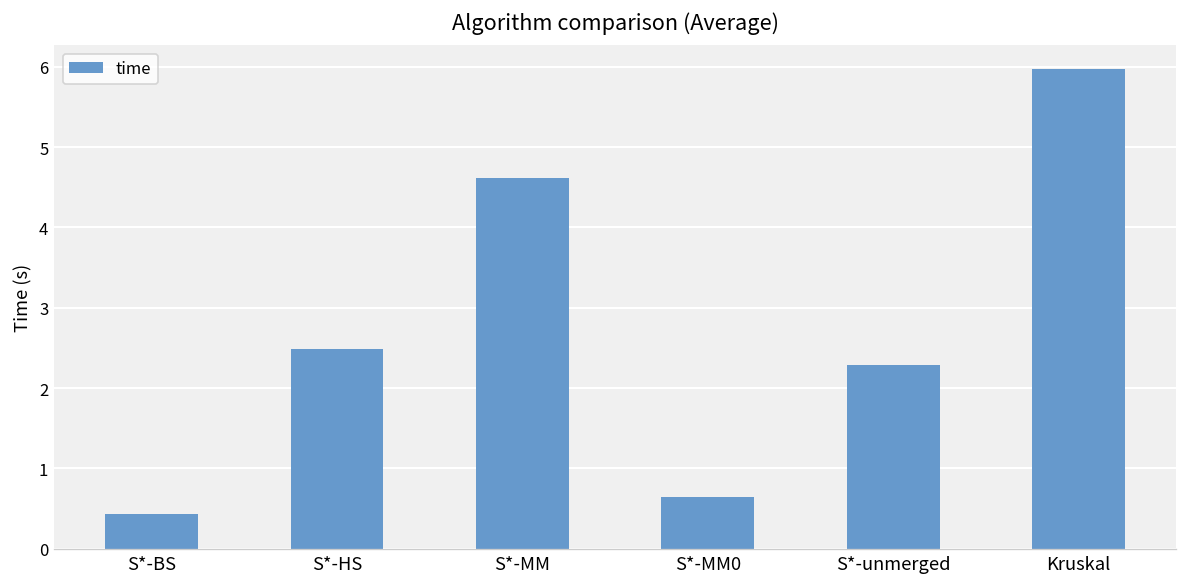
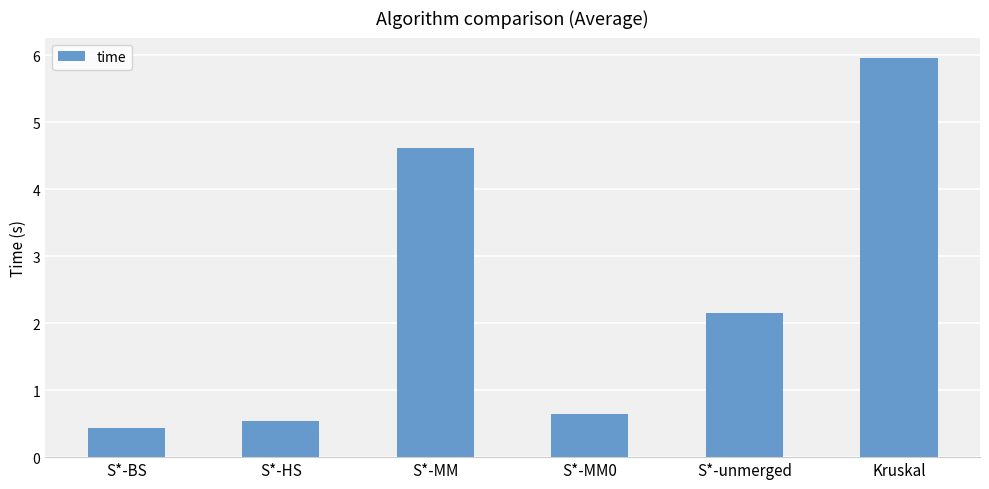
S*-HS: 2.5 -> 0.5
S*-unmerged: 2.3 -> 2.2
